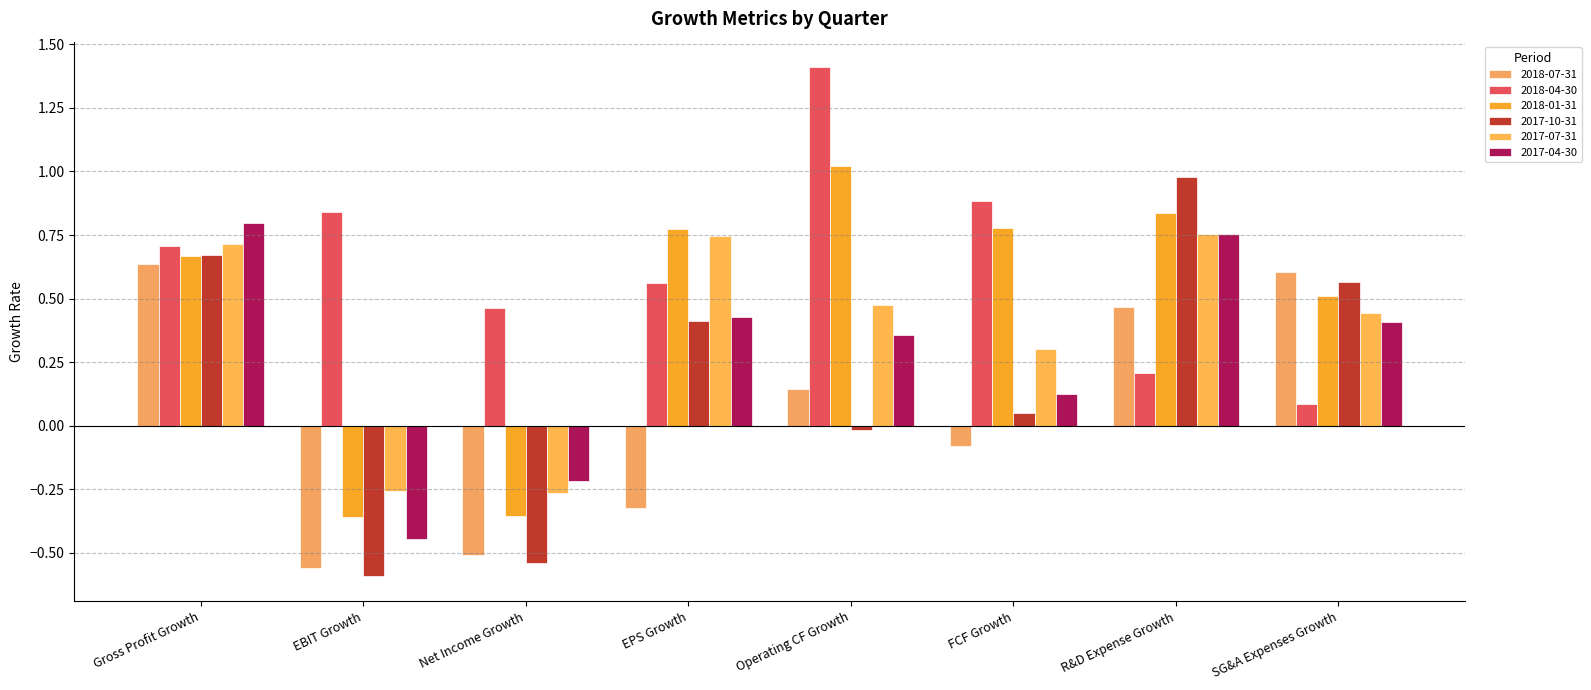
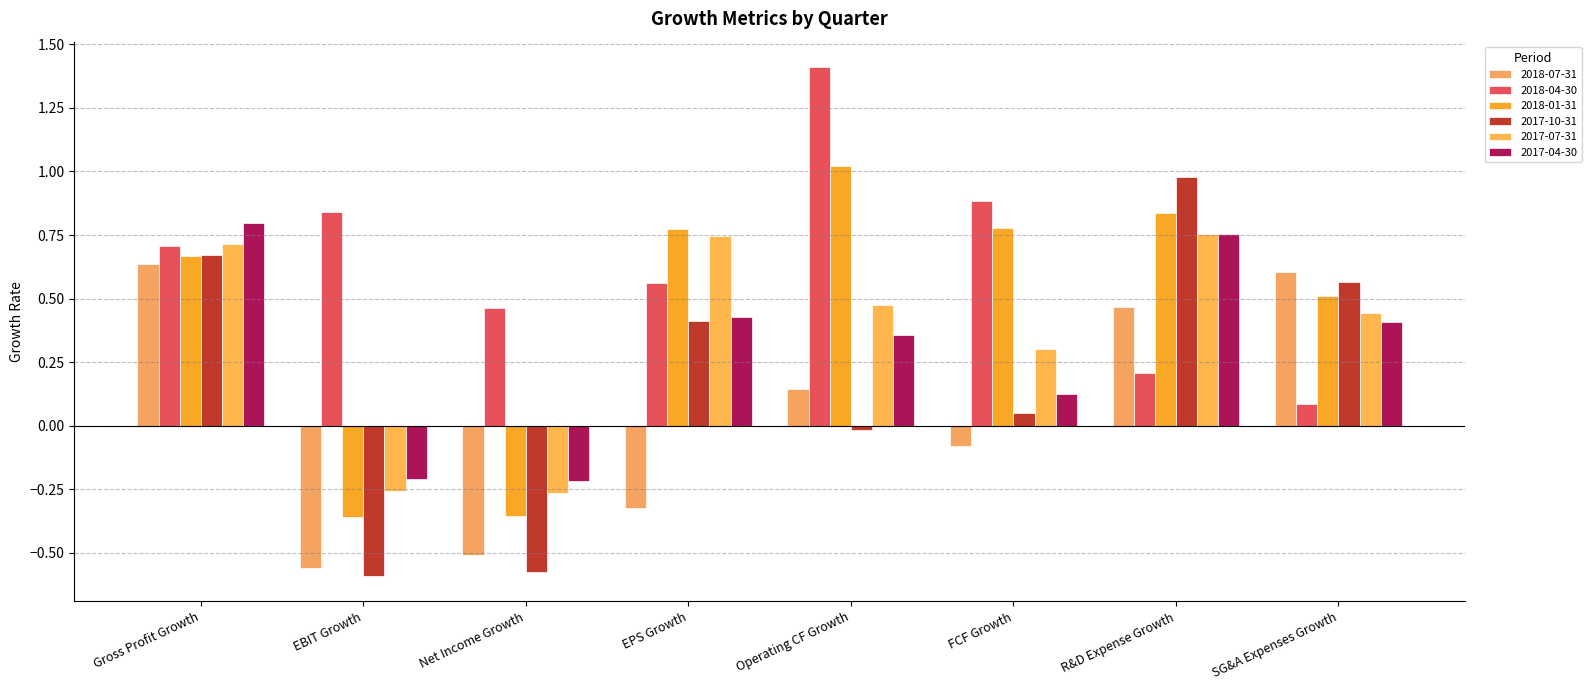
2017-04-30, EBIT Growth: -0.45 -> -0.21
2017-10-31, Net Income Growth: -0.54 -> -0.57
